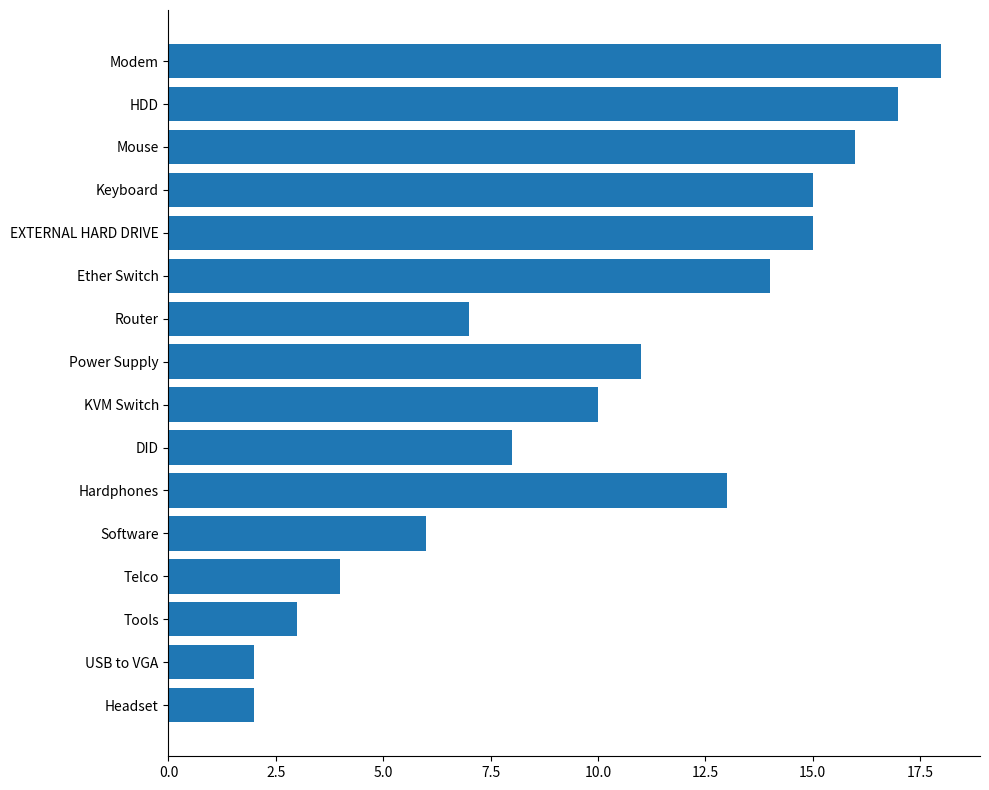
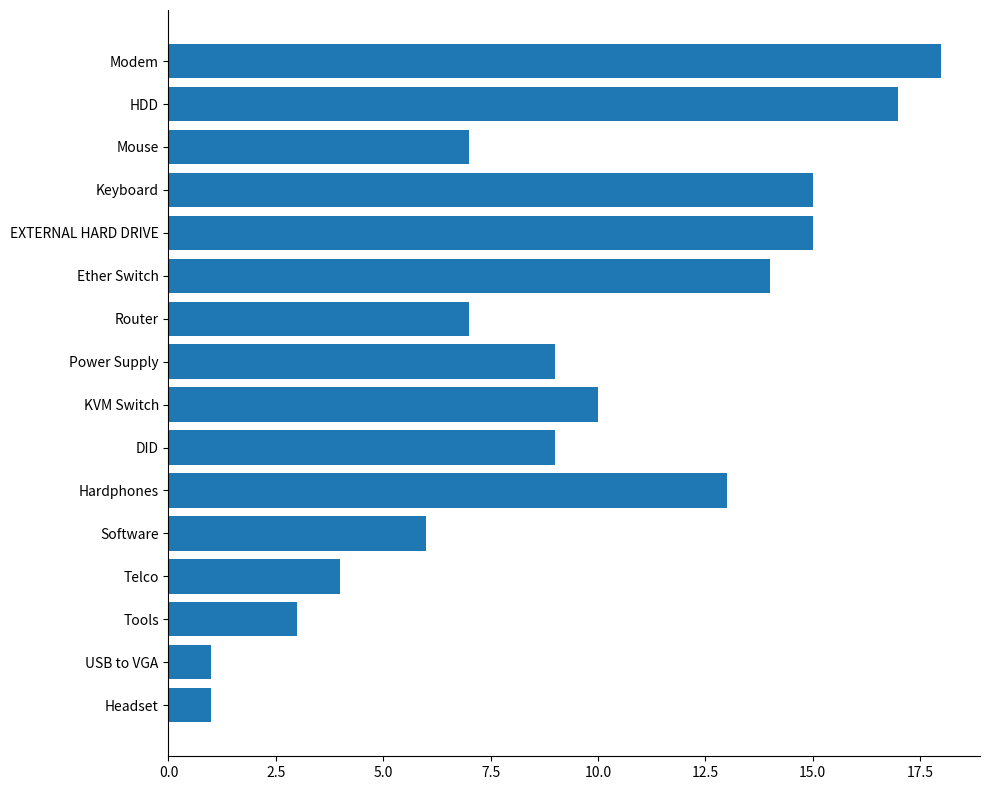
Mouse: 16 -> 7
Power Supply: 11 -> 9
DID: 8 -> 9
USB to VGA: 2 -> 1
Headset: 2 -> 1
